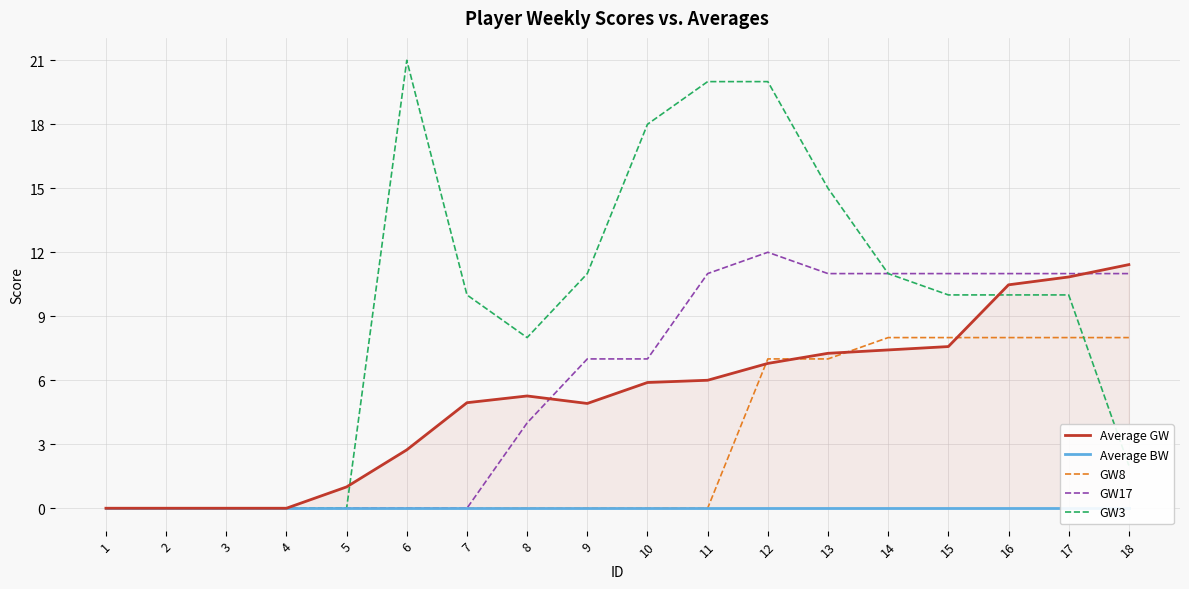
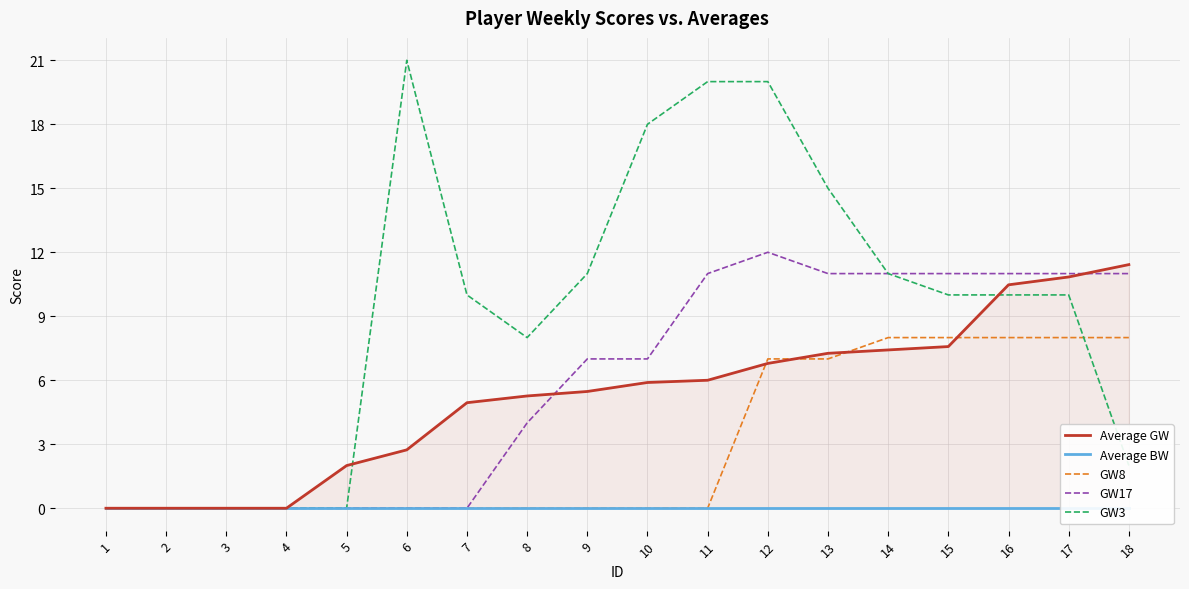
Average GW, 5: 1 -> 2
Average GW, 9: 4.9 -> 5.5
